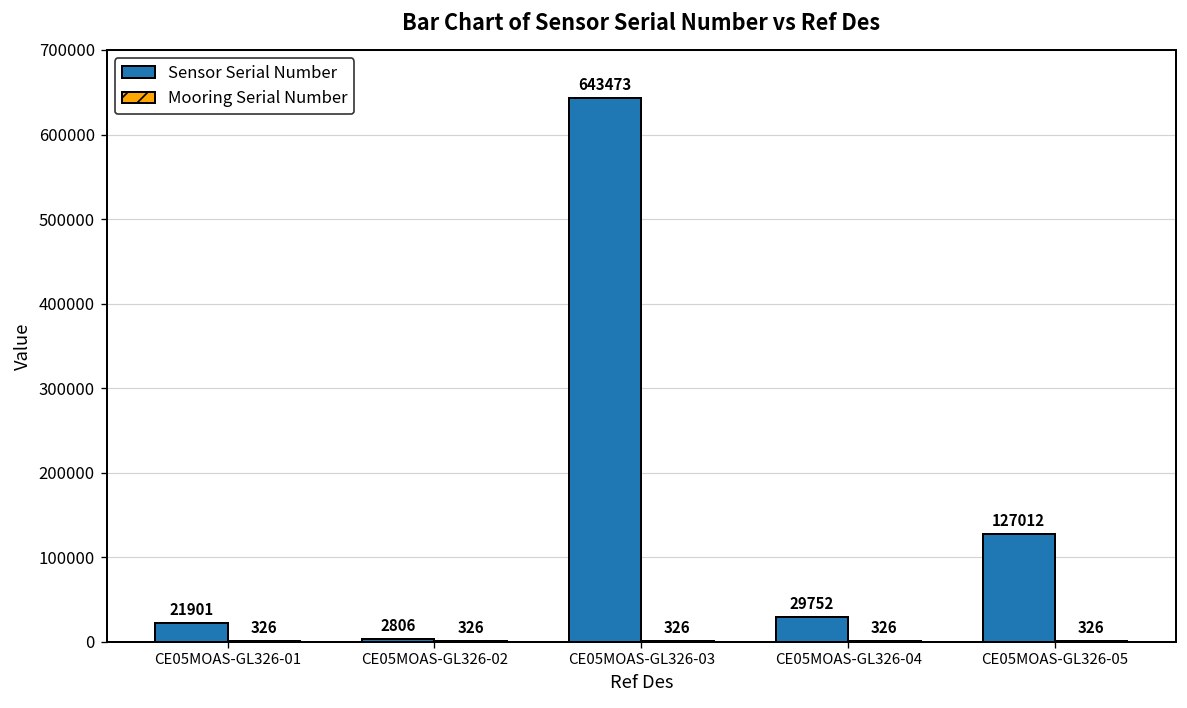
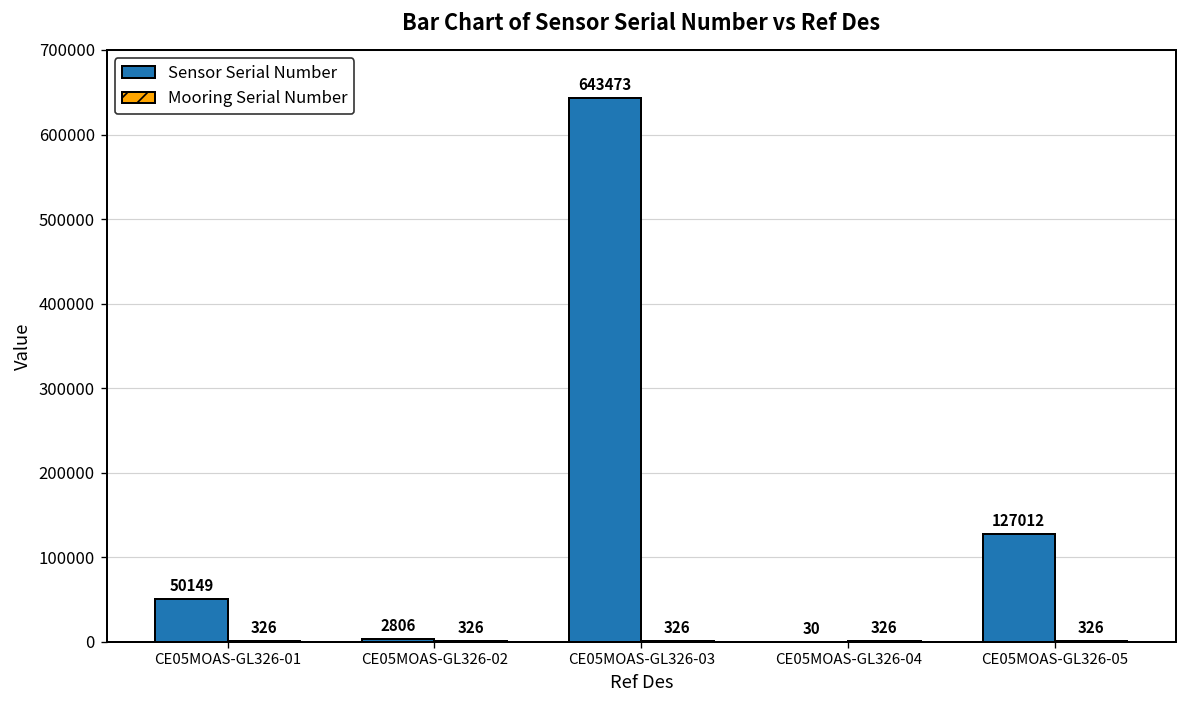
Sensor Serial Number, CE05MOAS-GL326-01: 21901 -> 50149
Sensor Serial Number, CE05MOAS-GL326-04: 29752 -> 30
